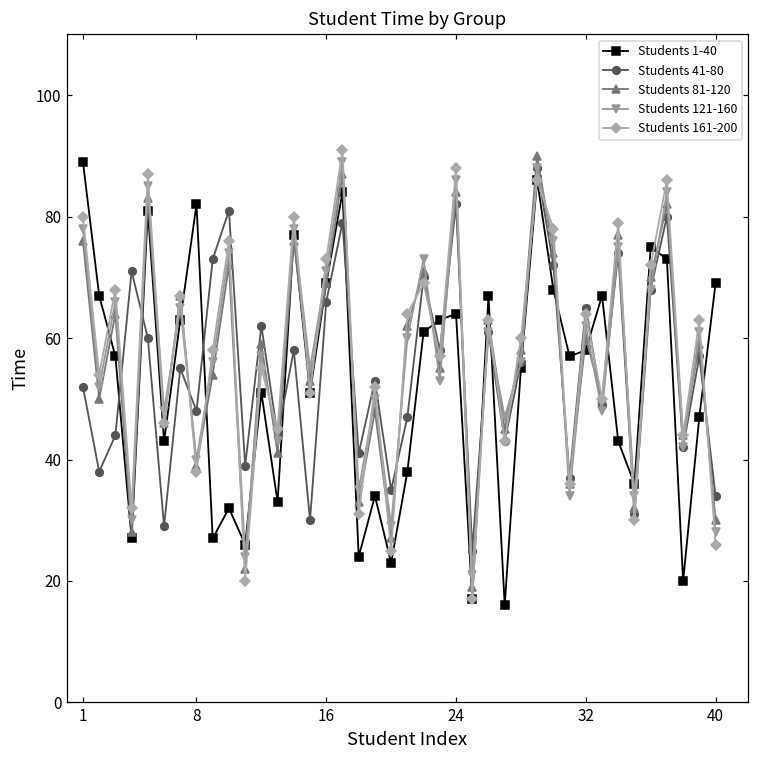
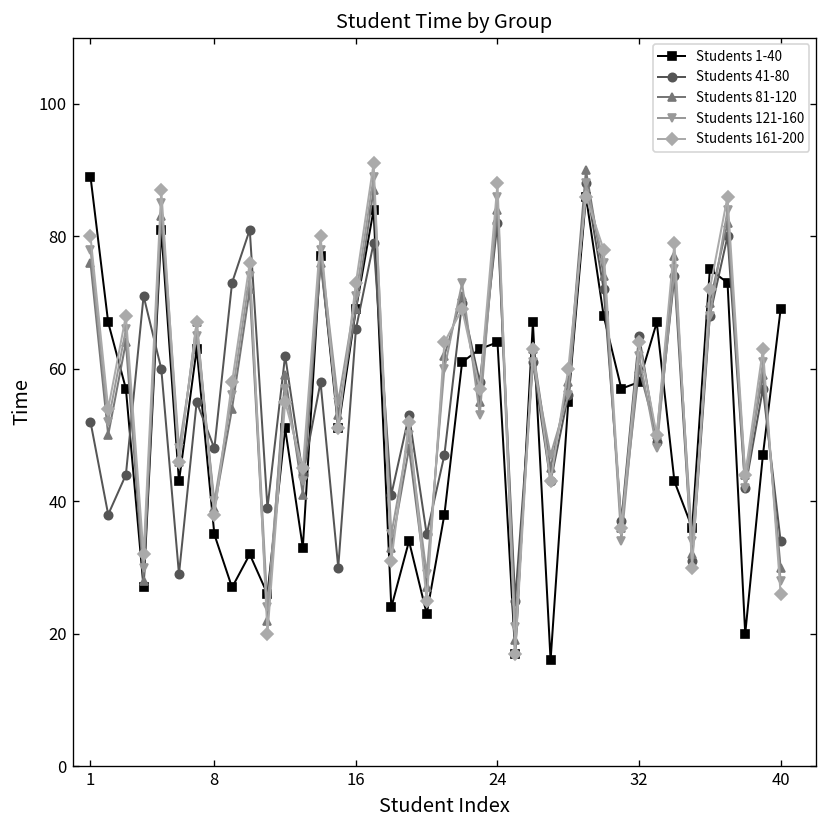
Students 1-40, 8: 82 -> 35
